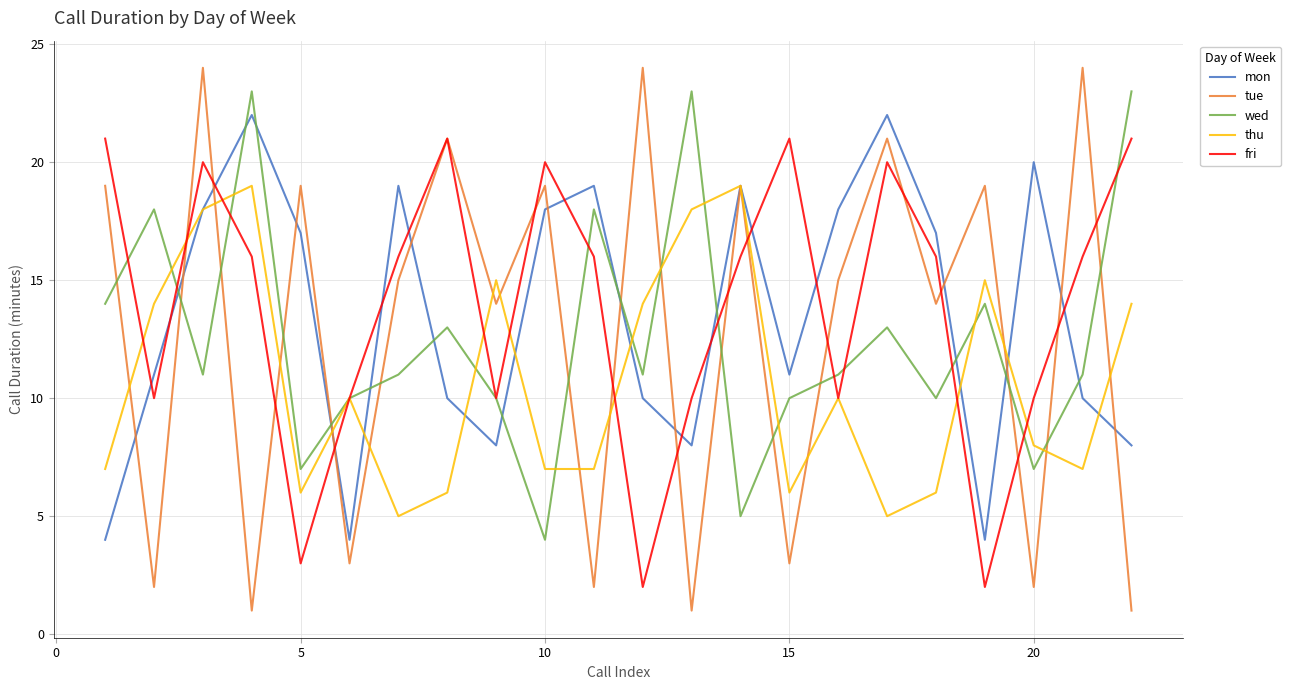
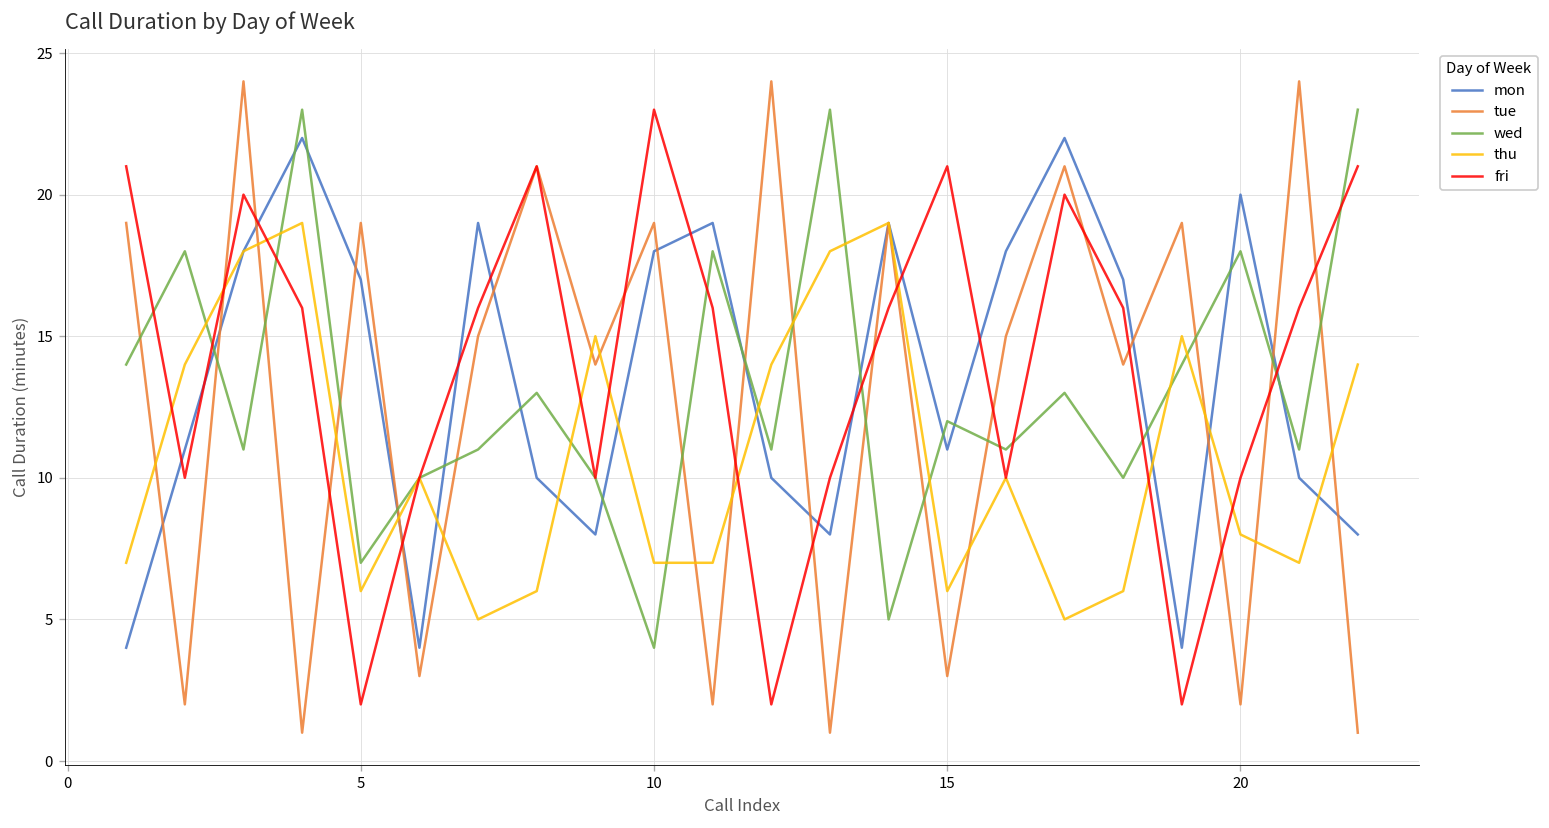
fri, 5: 3 -> 2
fri, 10: 20 -> 23
wed, 15: 10 -> 12
wed, 20: 7 -> 18
